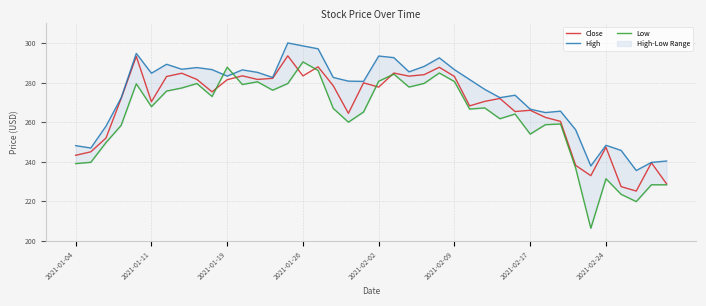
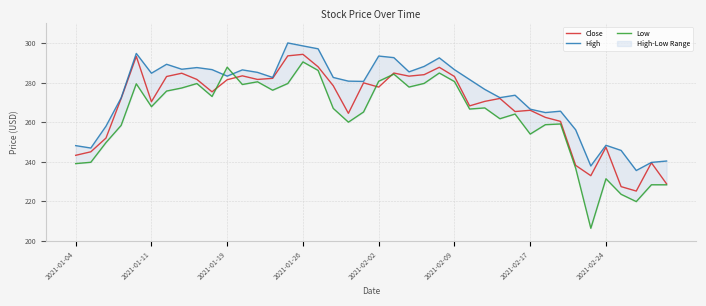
Close, 2021-01-26: 283 -> 294
